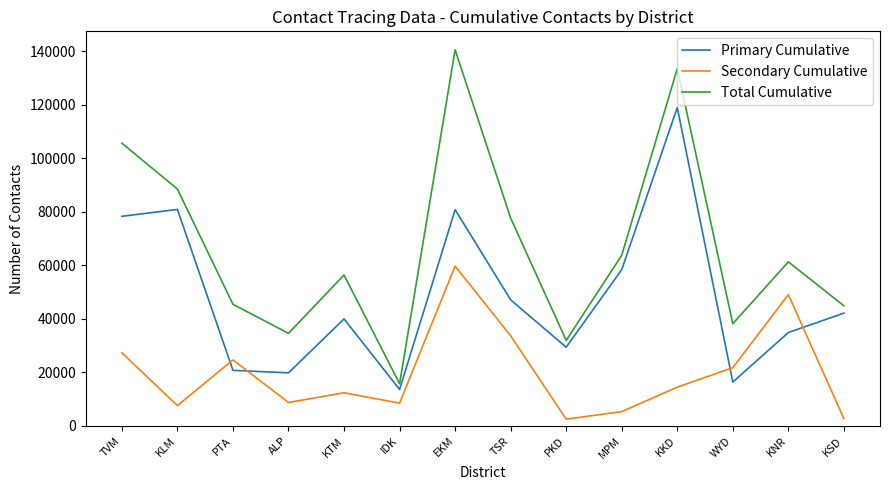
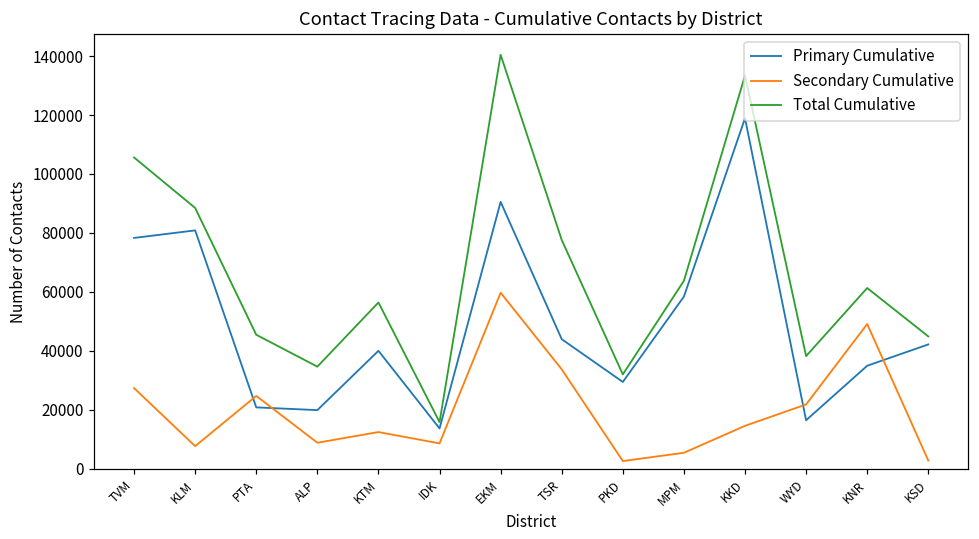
Primary Cumulative, EKM: 81000 -> 91000
Primary Cumulative, TSR: 47000 -> 44000
